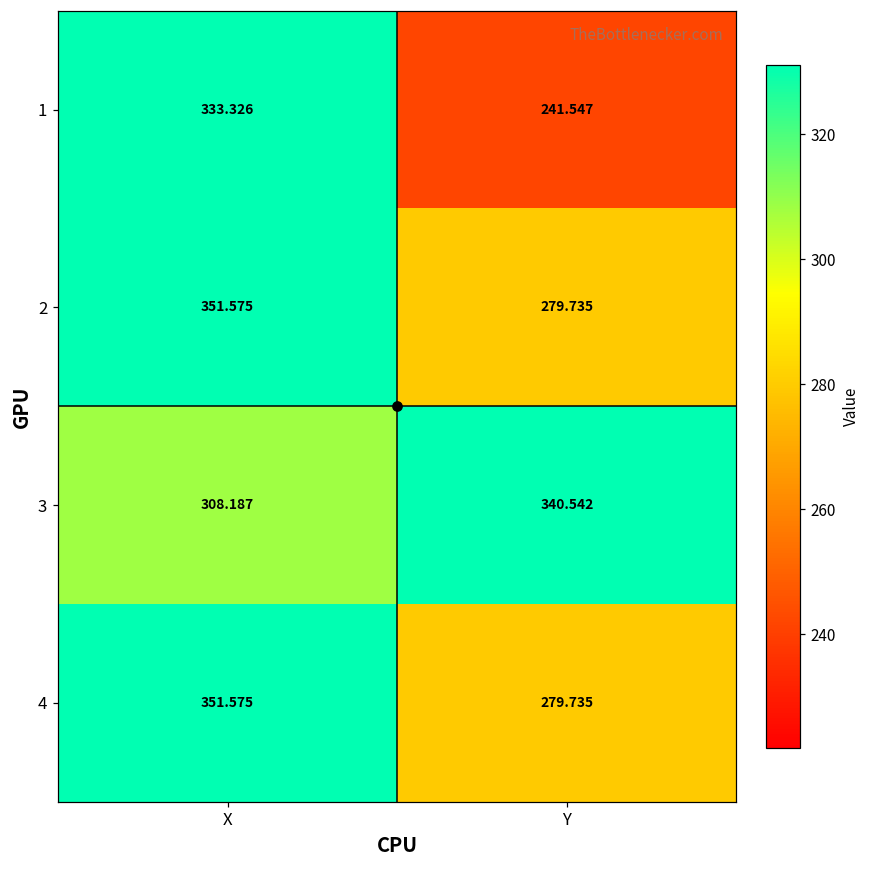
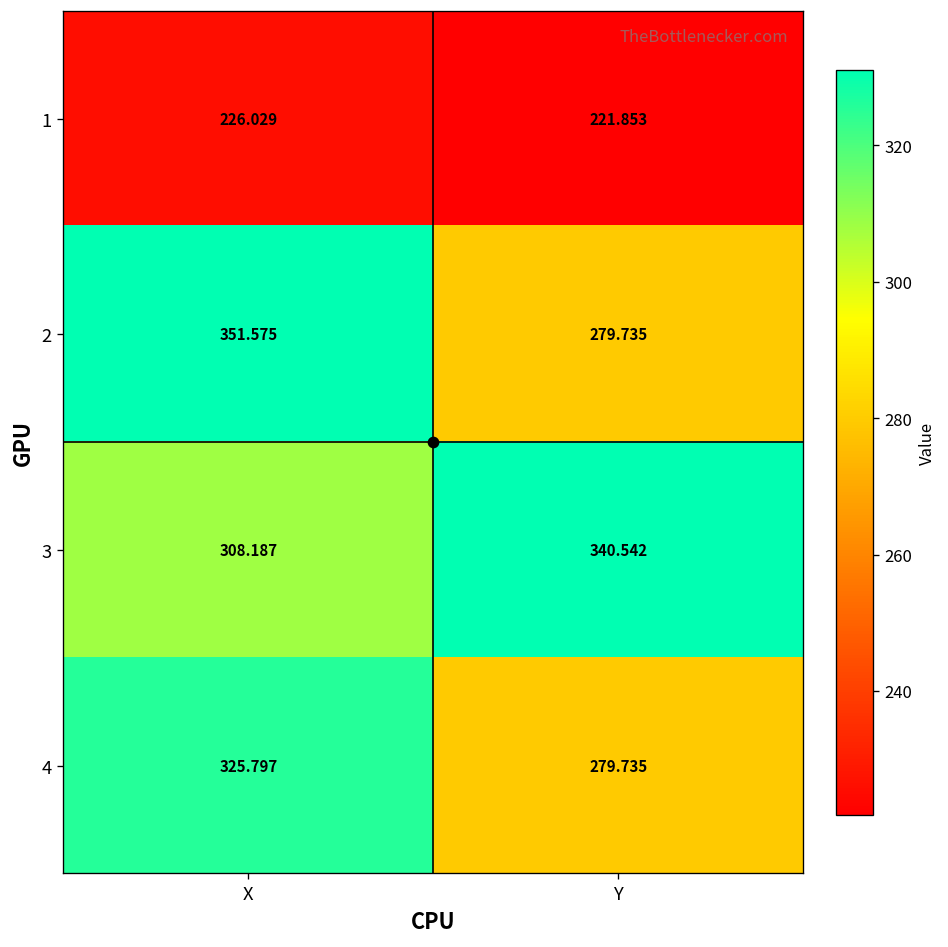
1, X: 333.326 -> 226.029
1, Y: 241.547 -> 221.853
4, X: 351.575 -> 325.797
